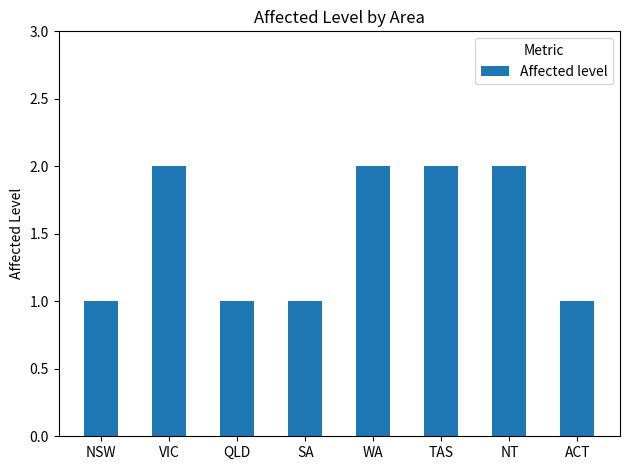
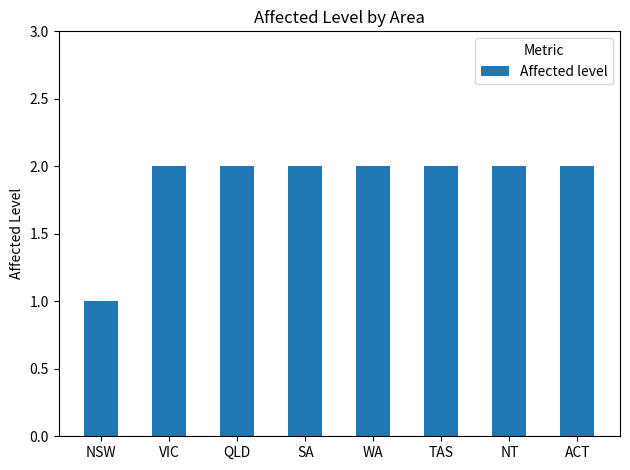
QLD: 1 -> 2
SA: 1 -> 2
ACT: 1 -> 2
